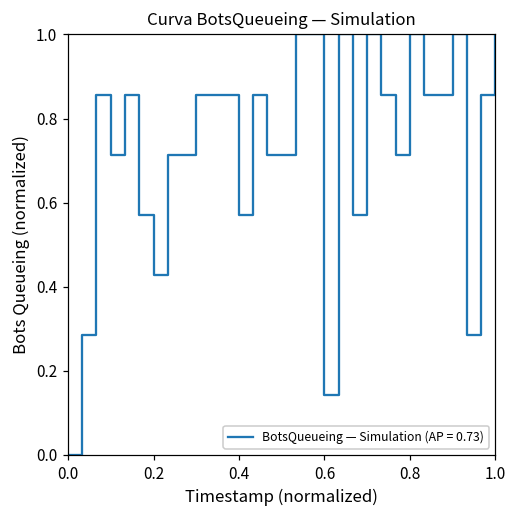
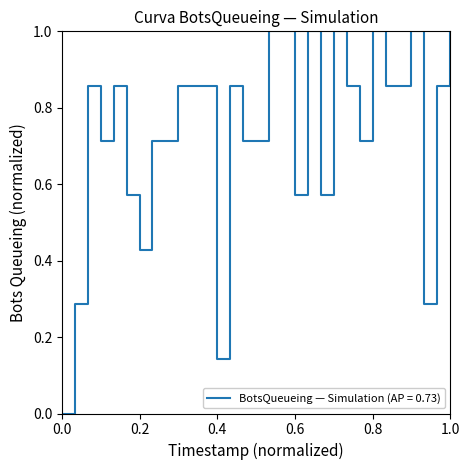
0.4: 0.57 -> 0.14
0.6: 0.14 -> 0.57
